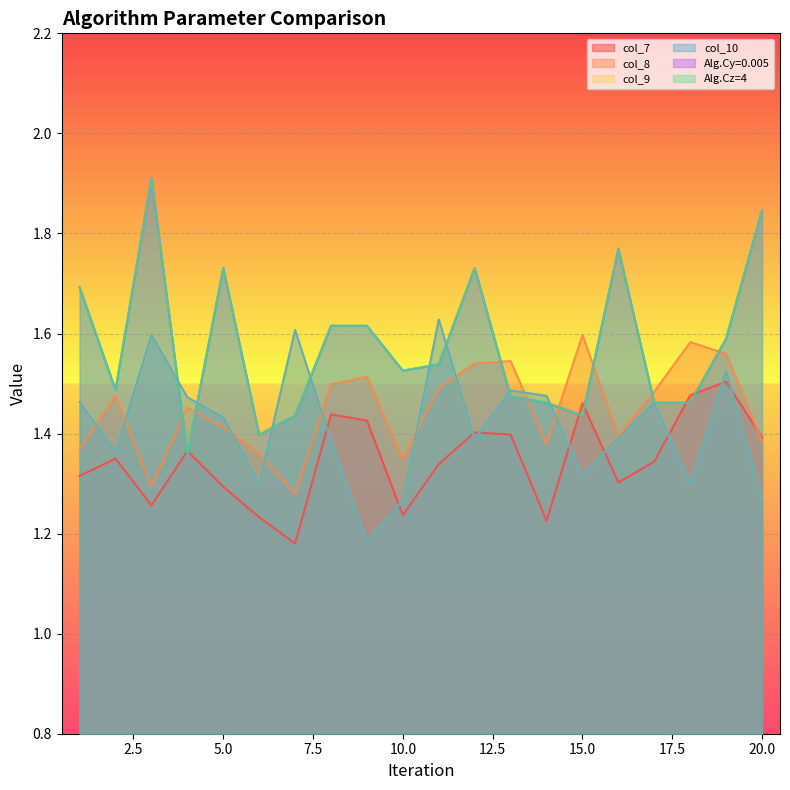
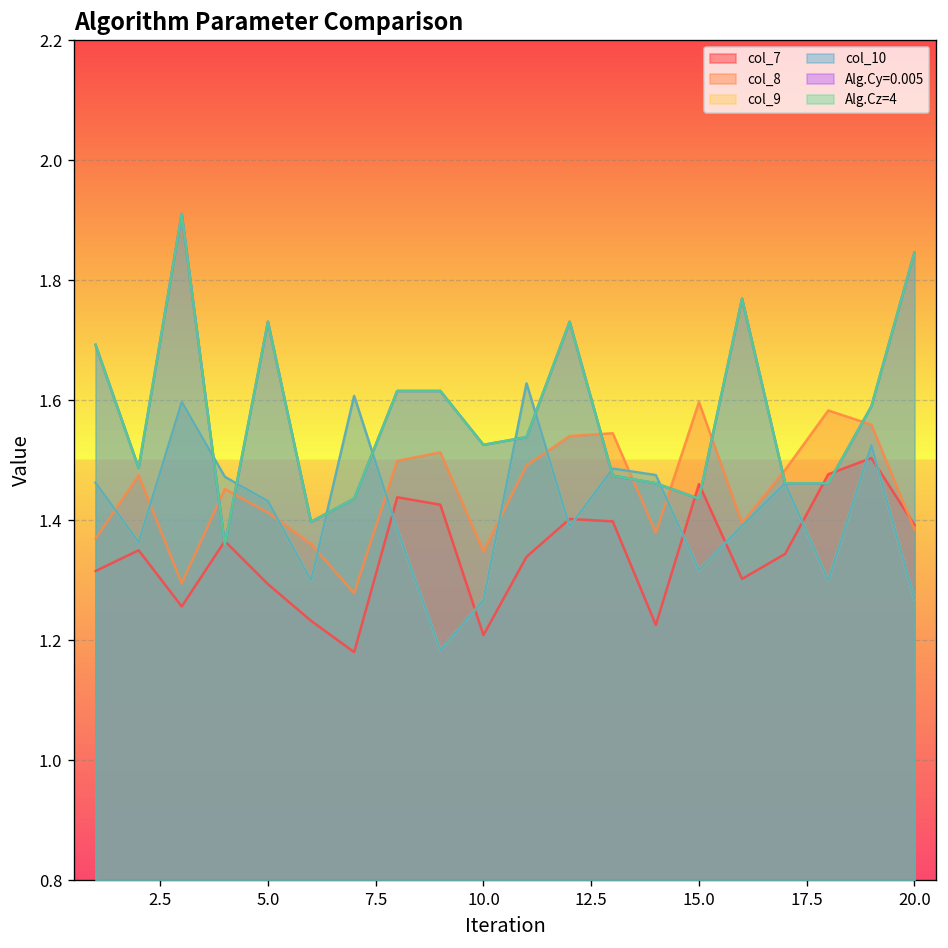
col_7, 10.0: 1.24 -> 1.21
